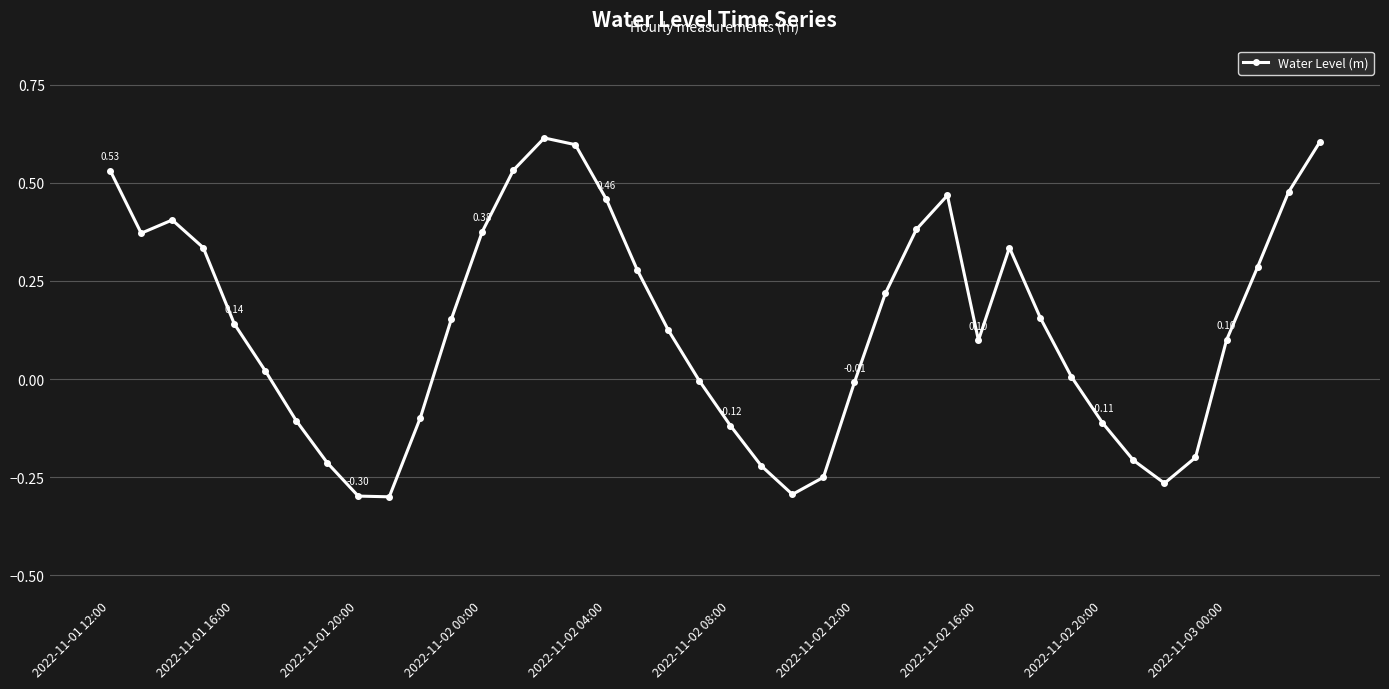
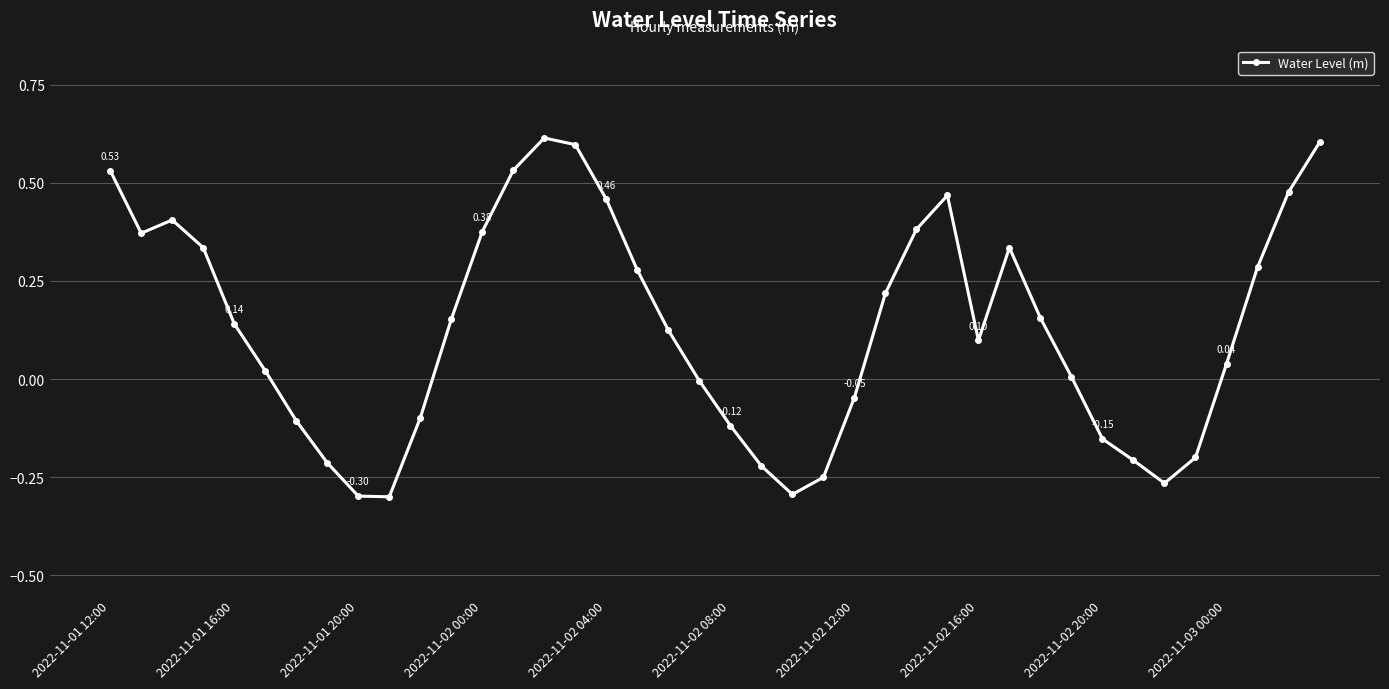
2022-11-02 12:00: -0.01 -> -0.05
2022-11-02 20:00: -0.11 -> -0.15
2022-11-03 00:00: 0.10 -> 0.04
